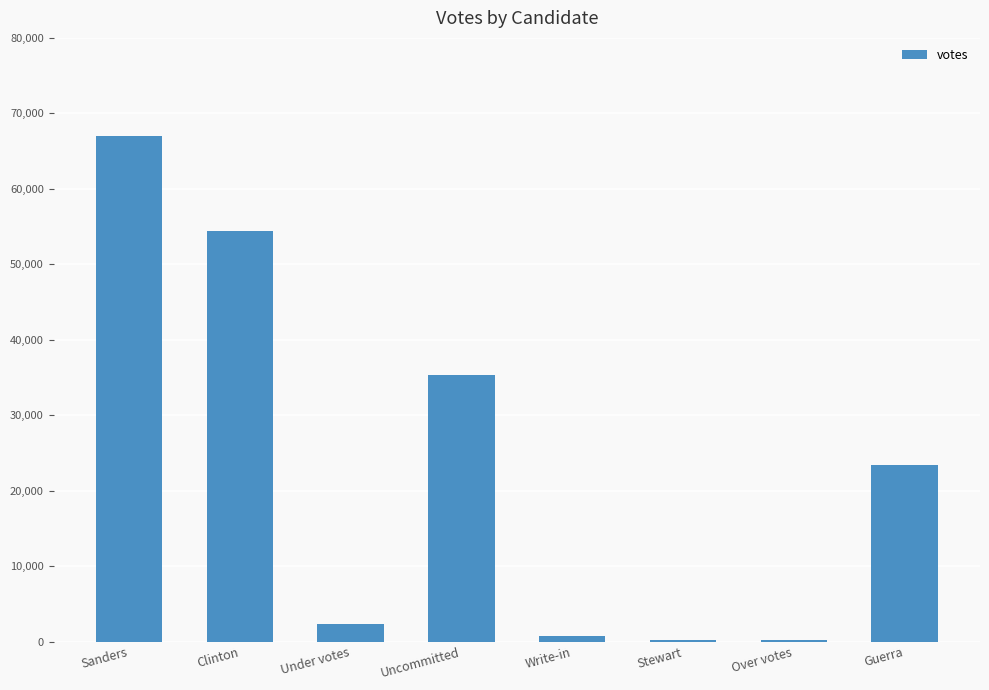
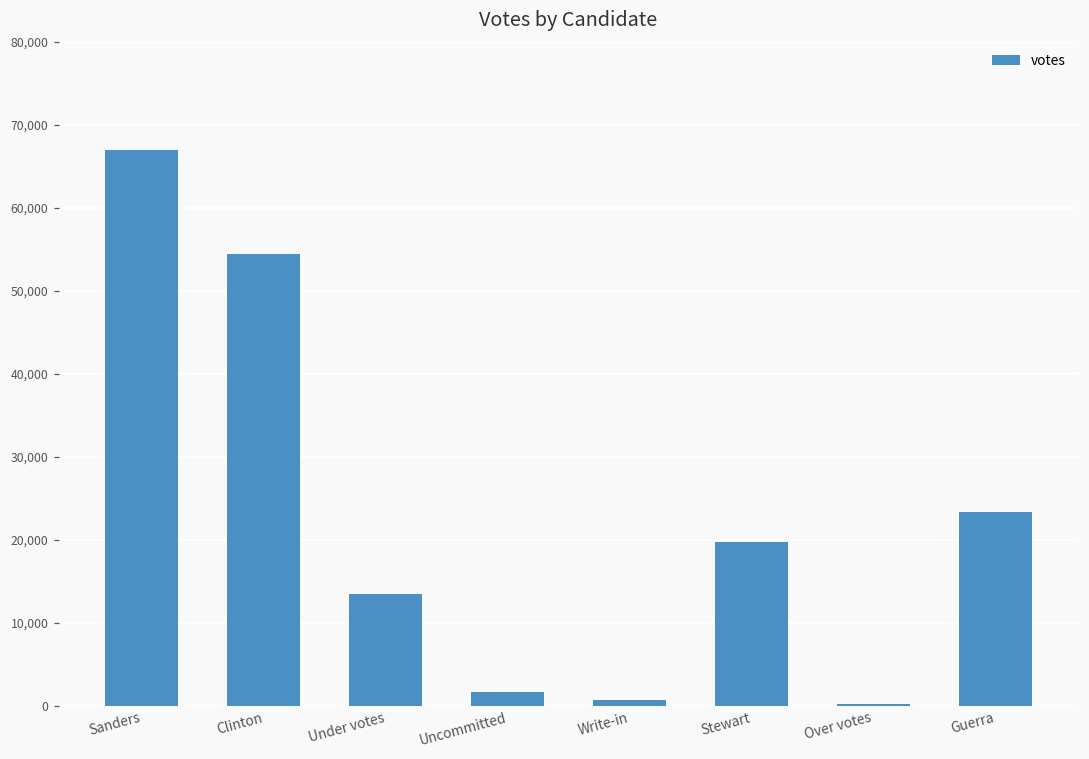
Under votes: 2,000 -> 13,000
Uncommitted: 35,000 -> 2,000
Stewart: 0 -> 20,000
